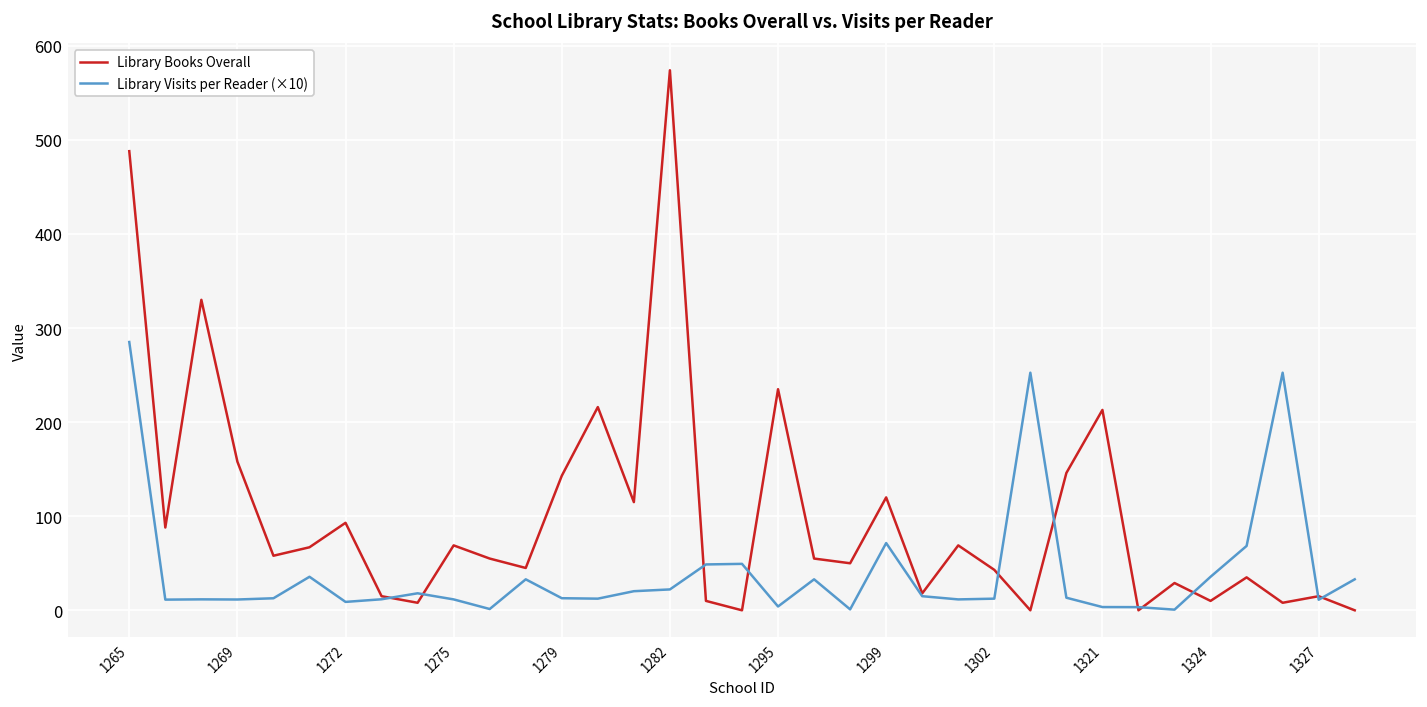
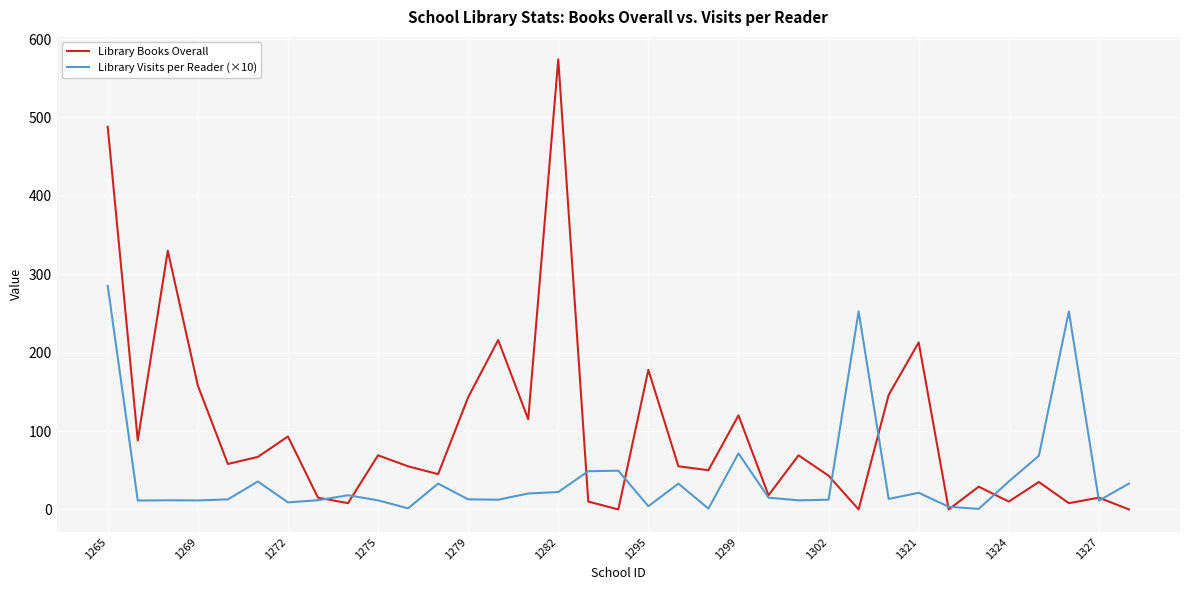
Library Books Overall, 1295: 240 -> 180
Library Visits per Reader (×10), 1321: 0 -> 20
